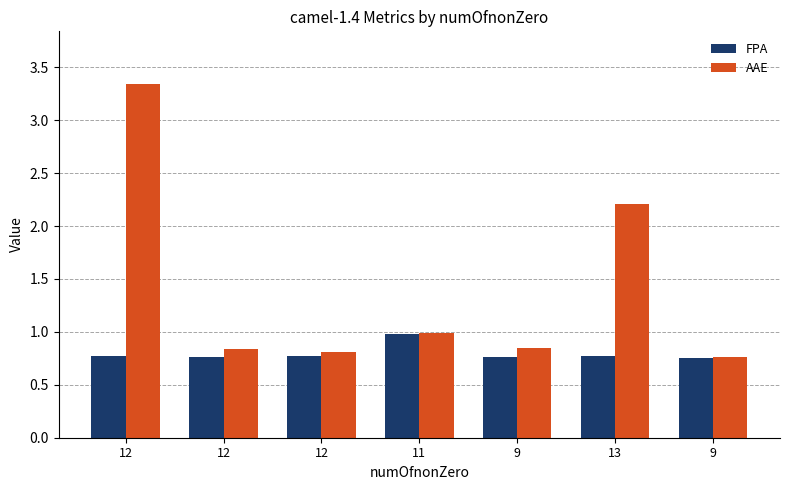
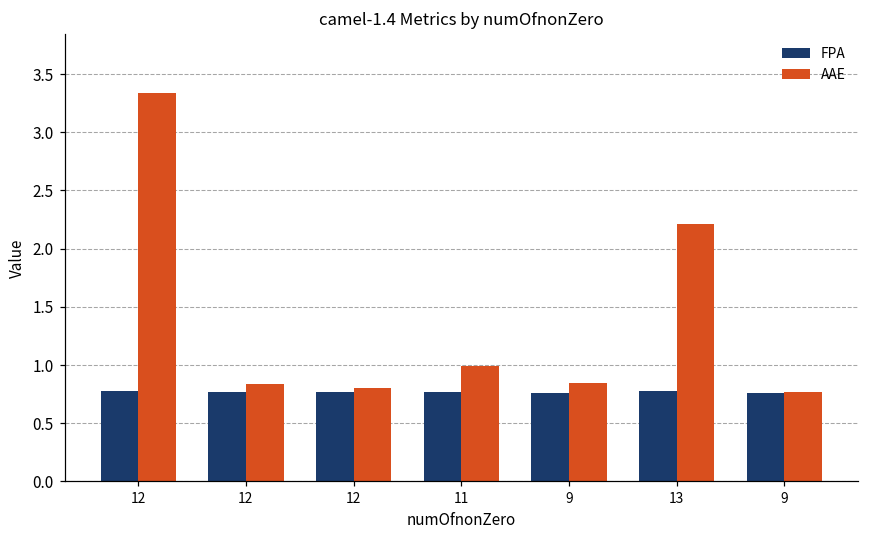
FPA, 11: 0.98 -> 0.77
